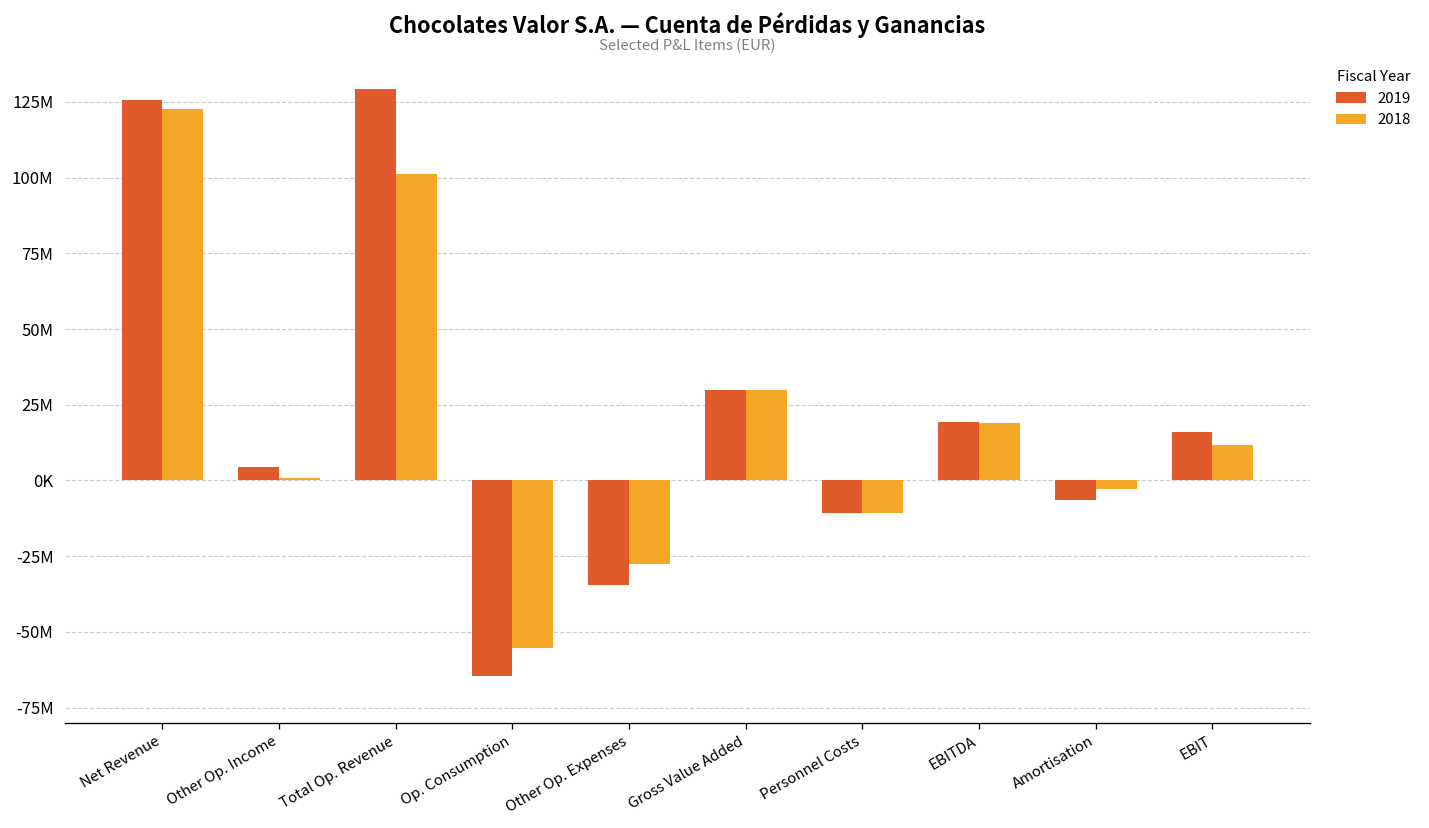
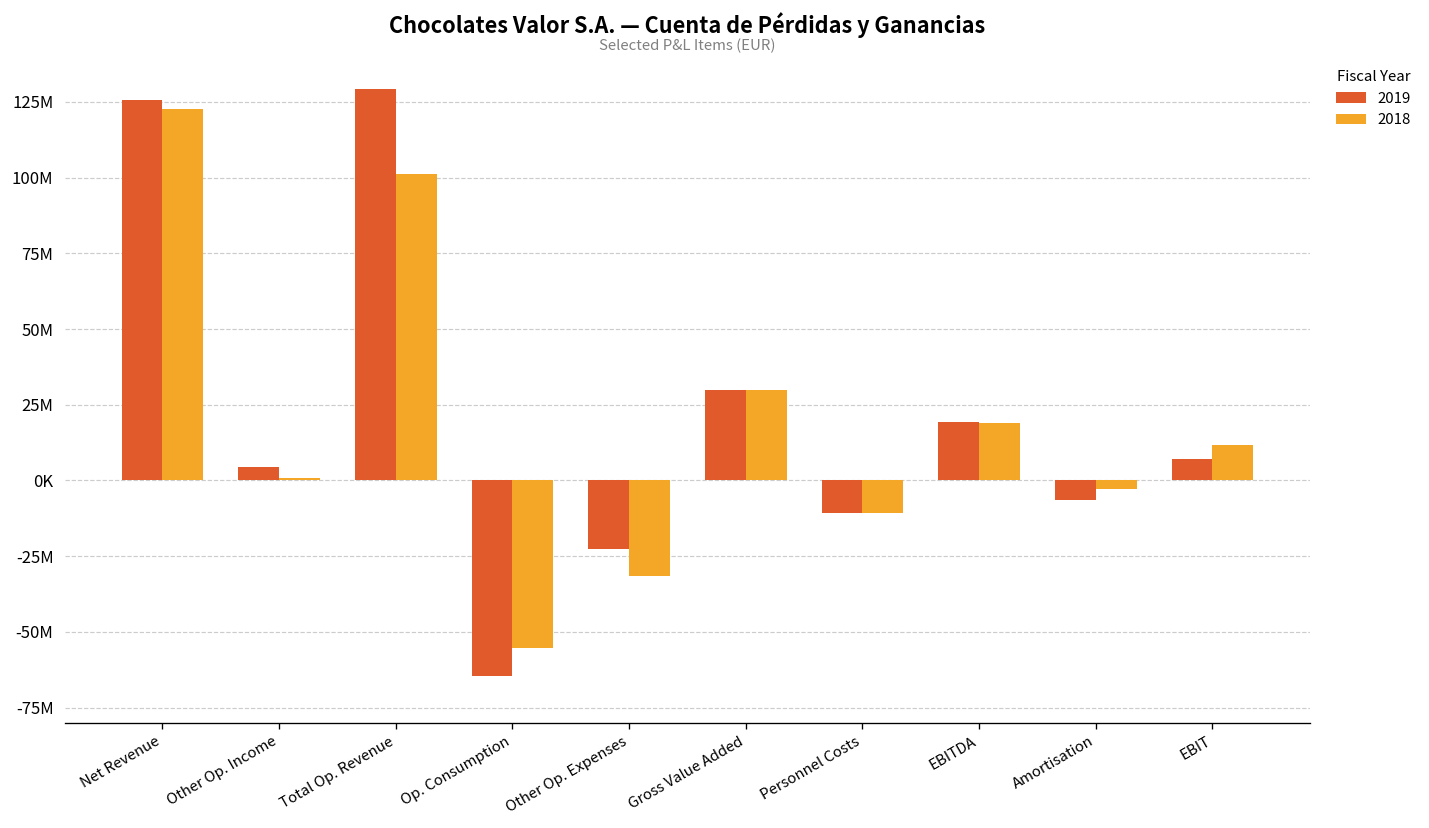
2019, Other Op. Expenses: -35000000 -> -23000000
2018, Other Op. Expenses: -27000000 -> -32000000
2019, EBIT: 16000000 -> 7000000
